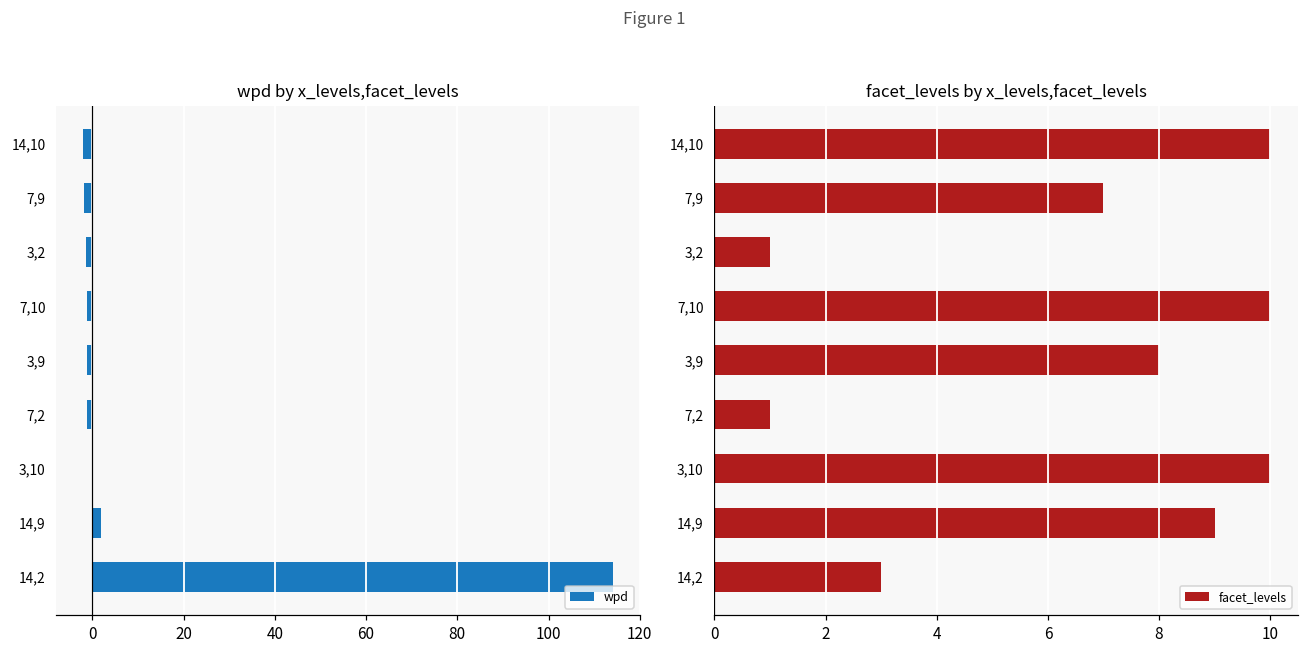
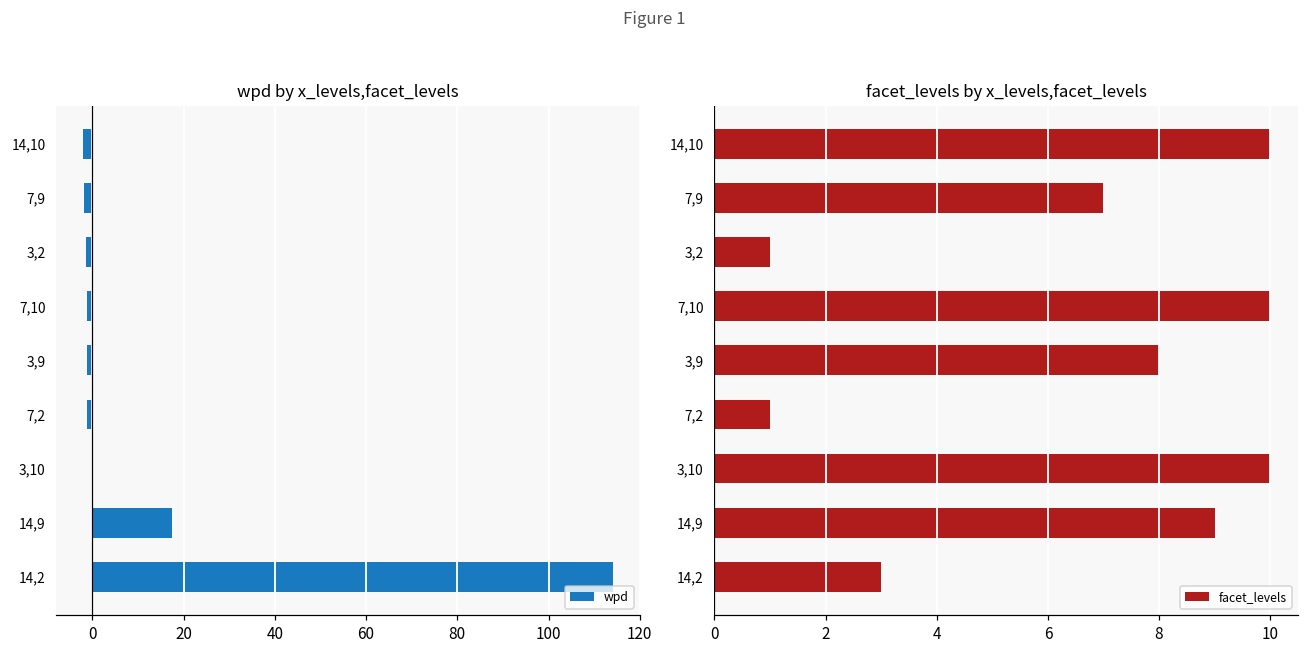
wpd by x_levels,facet_levels, 14,9: 2 -> 17
